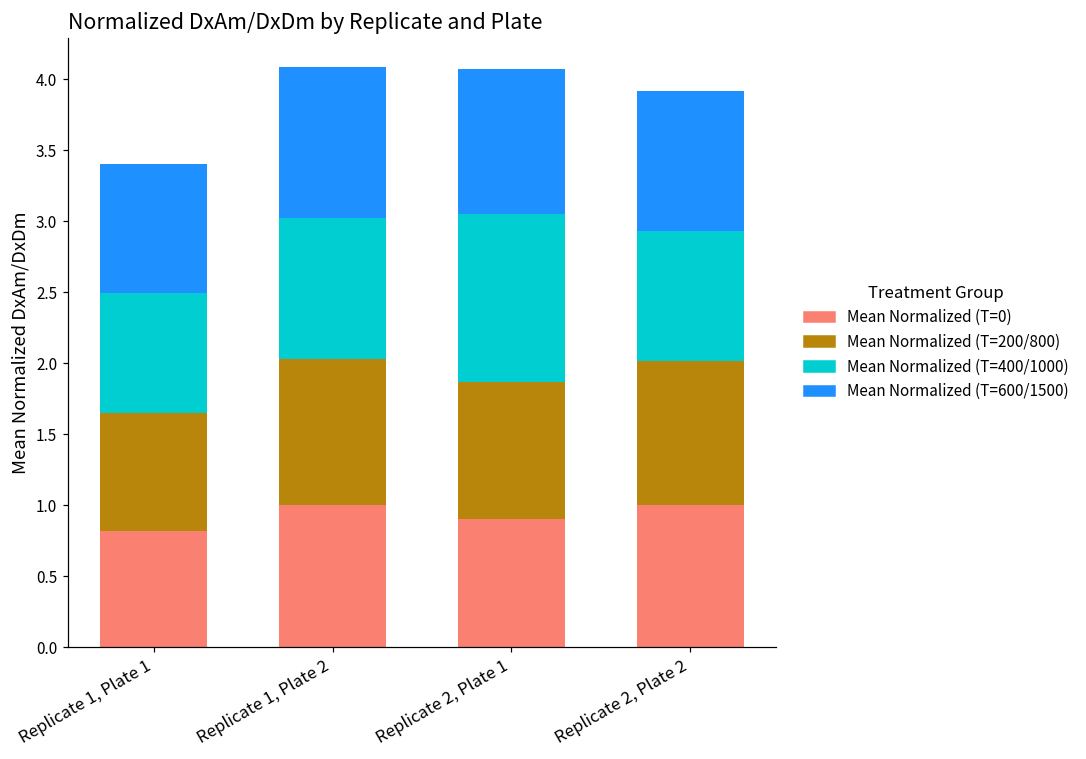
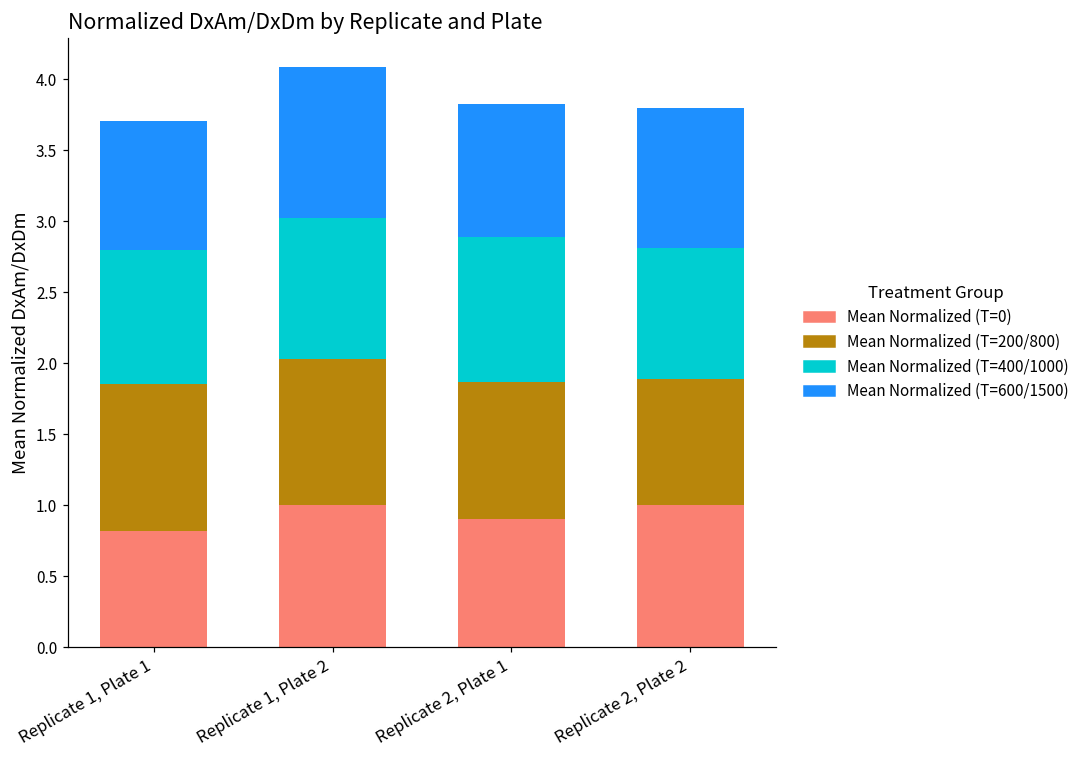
Mean Normalized (T=200/800), Replicate 1, Plate 1: 0.83 -> 1.04
Mean Normalized (T=400/1000), Replicate 1, Plate 1: 0.84 -> 0.94
Mean Normalized (T=400/1000), Replicate 2, Plate 1: 1.18 -> 1.02
Mean Normalized (T=600/1500), Replicate 2, Plate 1: 1.03 -> 0.94
Mean Normalized (T=200/800), Replicate 2, Plate 2: 1.01 -> 0.89
